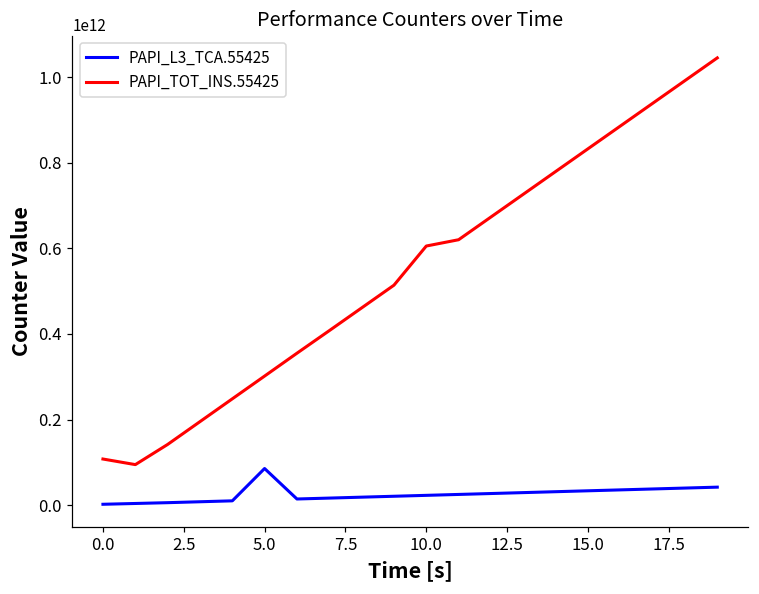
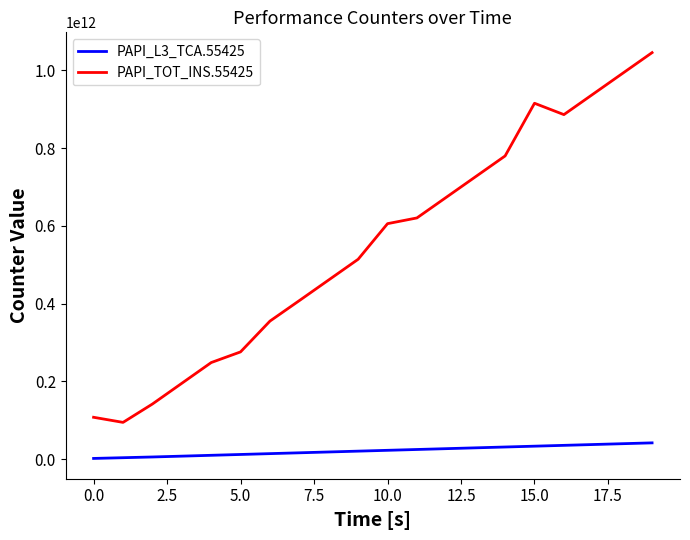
PAPI_L3_TCA.55425, 5.0: 90000000000 -> 10000000000
PAPI_TOT_INS.55425, 5.0: 300000000000 -> 280000000000
PAPI_TOT_INS.55425, 15.0: 830000000000 -> 920000000000
